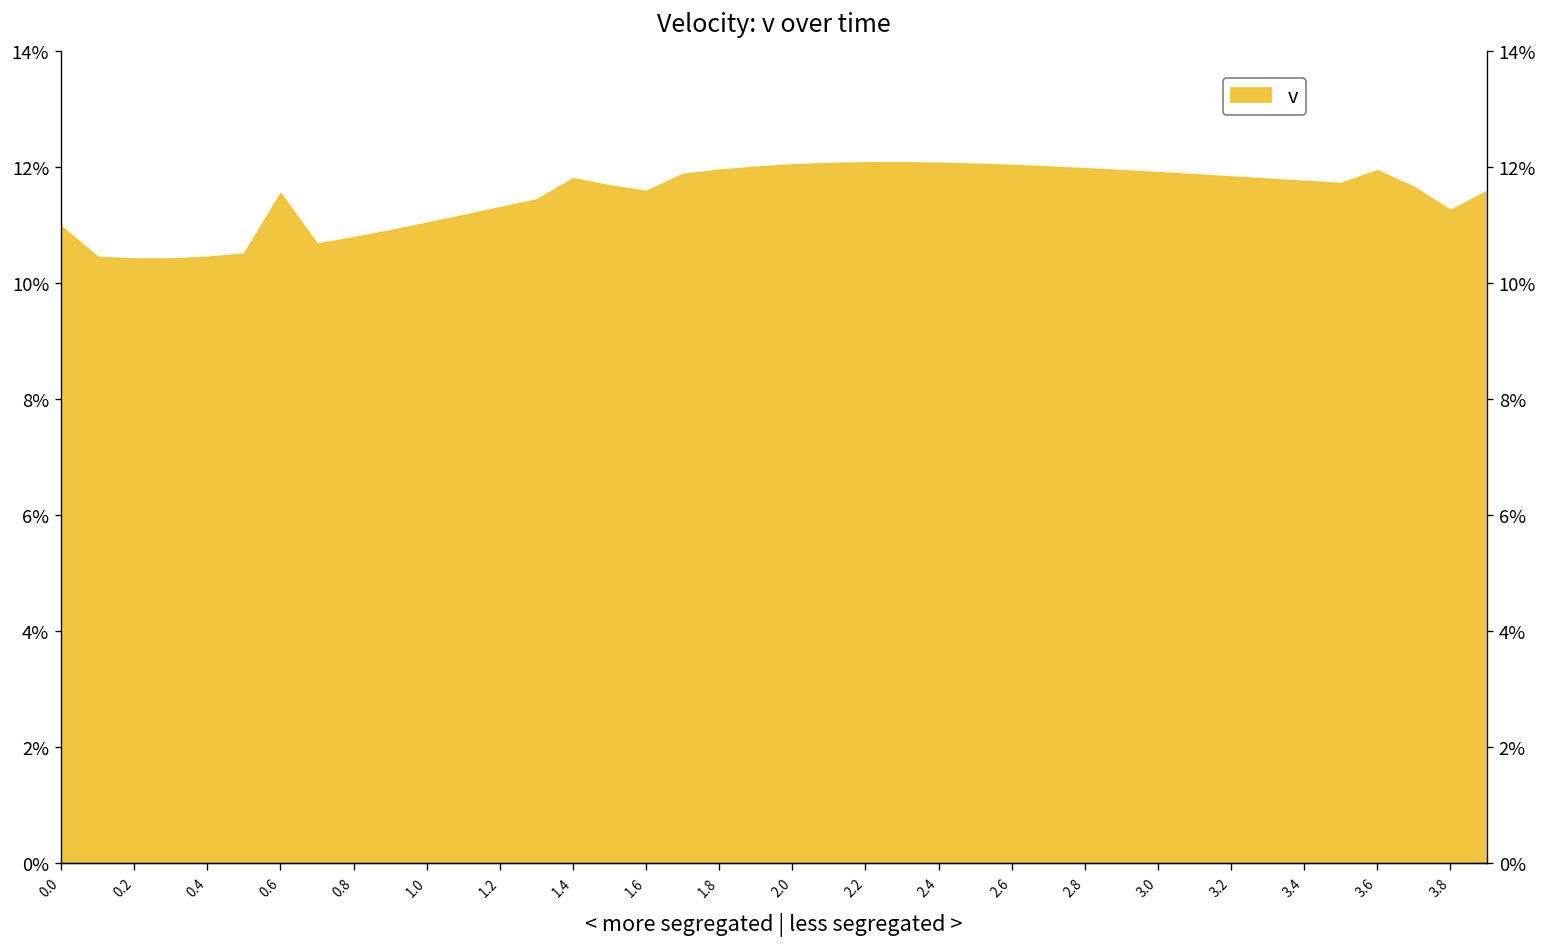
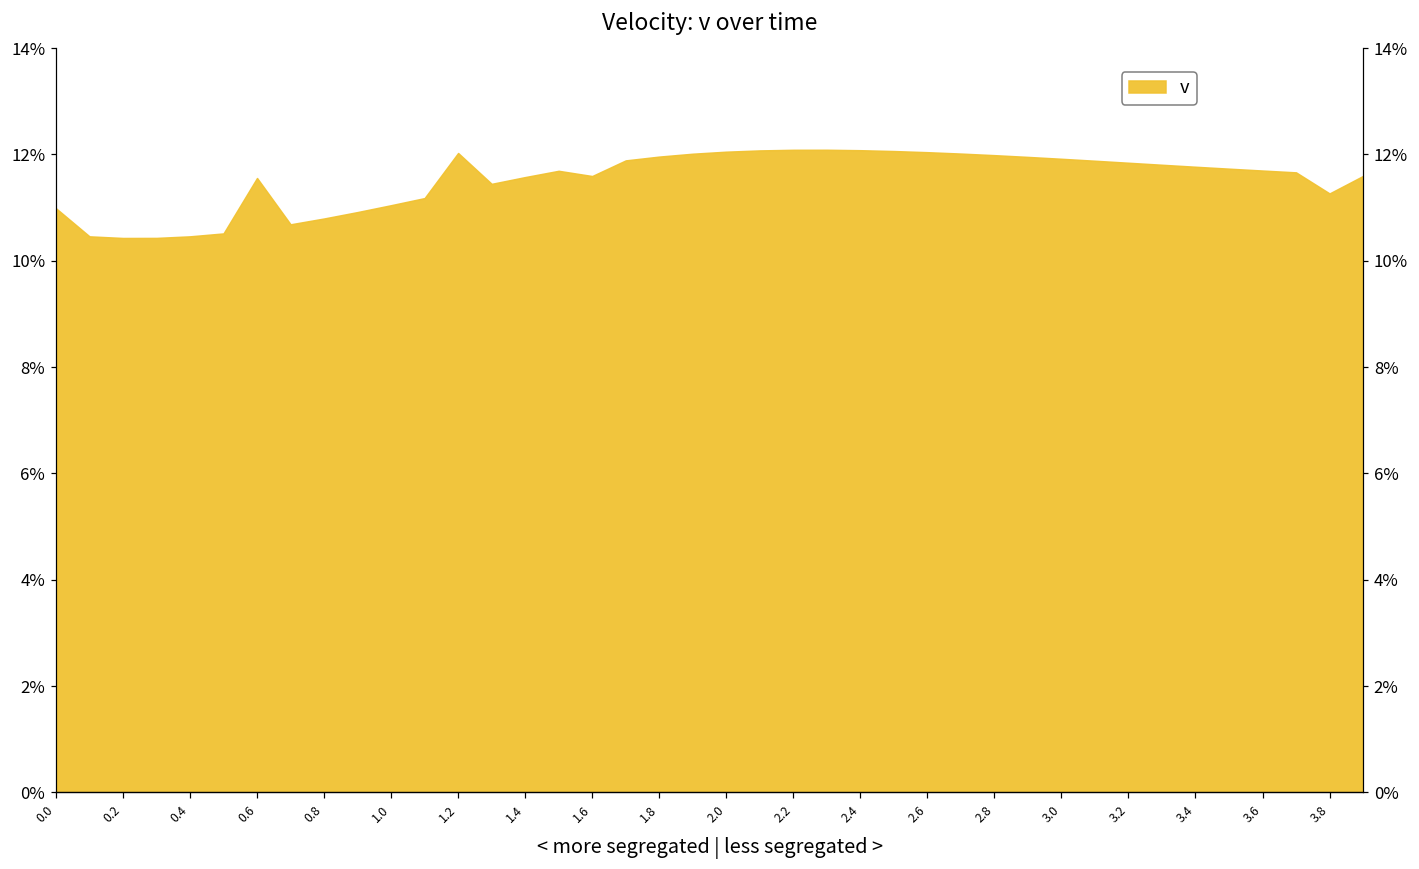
1.2: 11.3% -> 12.0%
1.4: 11.8% -> 11.6%
3.6: 12.0% -> 11.7%
